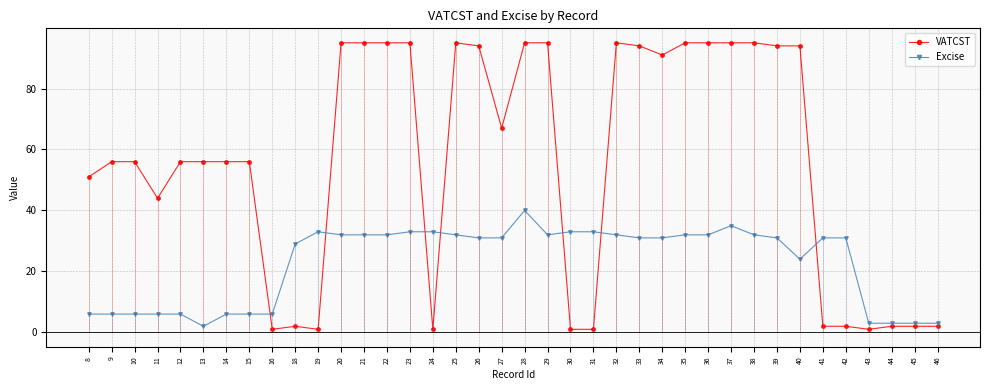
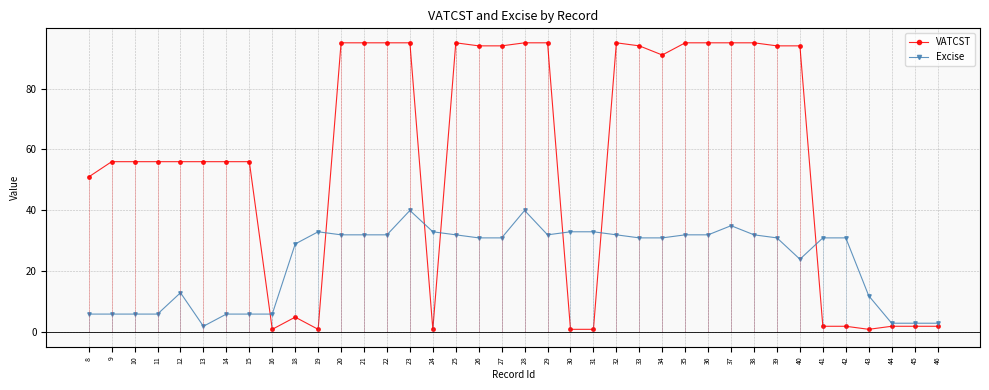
VATCST, 11: 44 -> 56
Excise, 12: 6 -> 13
VATCST, 18: 2 -> 5
Excise, 23: 33 -> 40
VATCST, 27: 67 -> 94
Excise, 43: 3 -> 12
